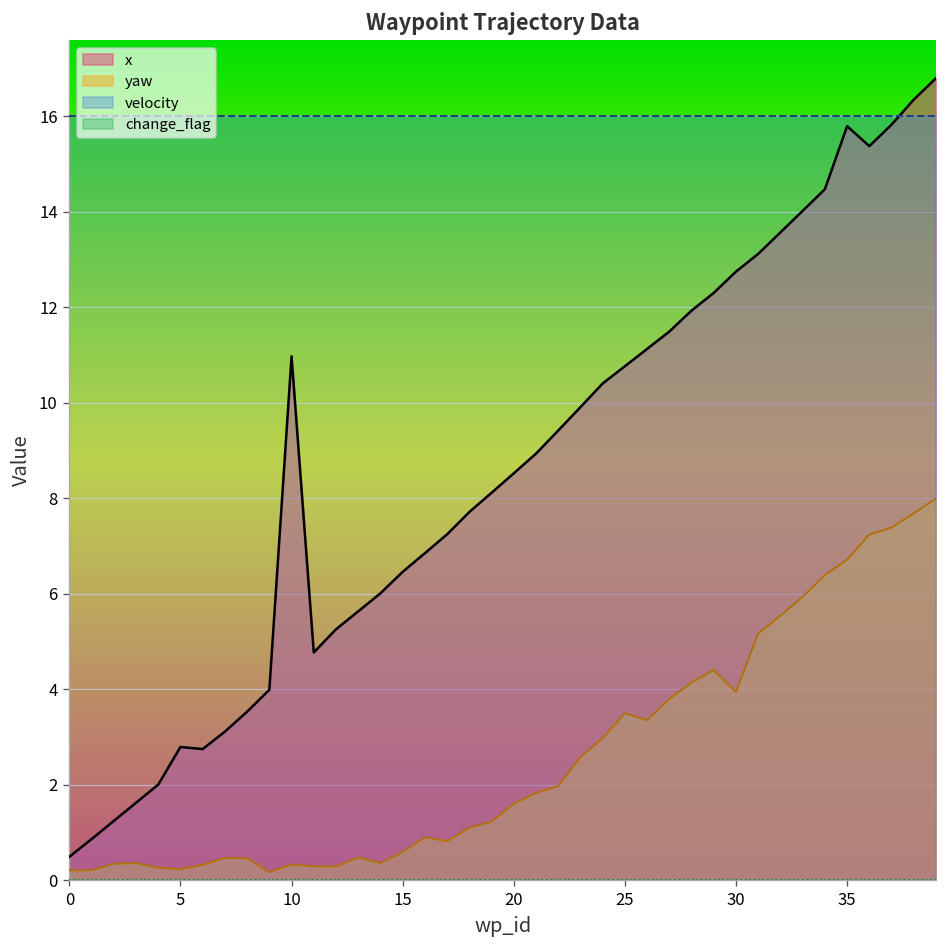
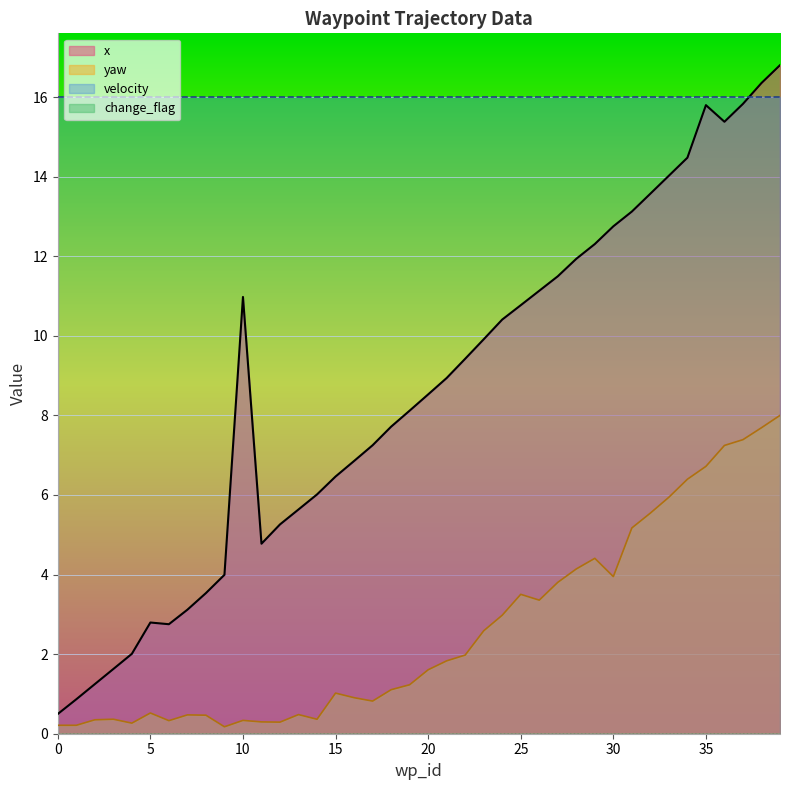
yaw, 5: 0.2 -> 0.5
yaw, 15: 0.6 -> 1.0
